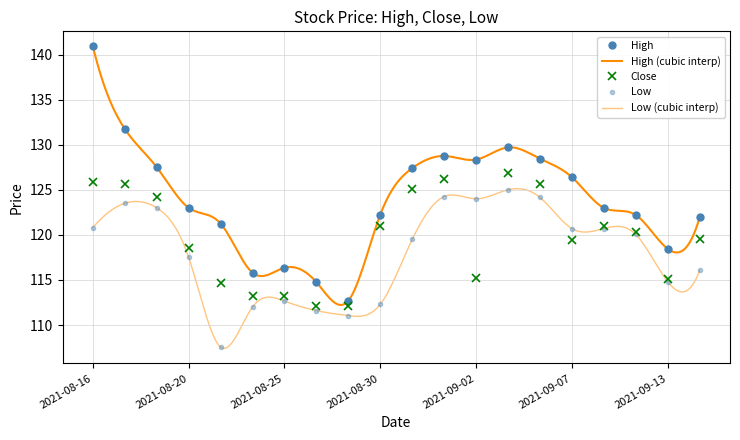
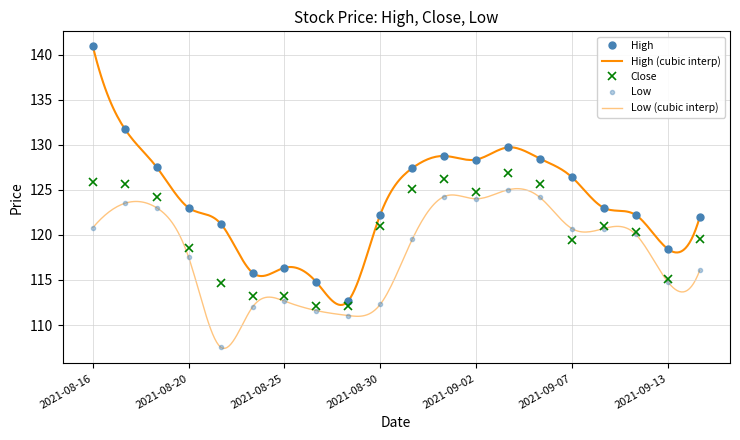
Close, 2021-09-02: 115 -> 125
